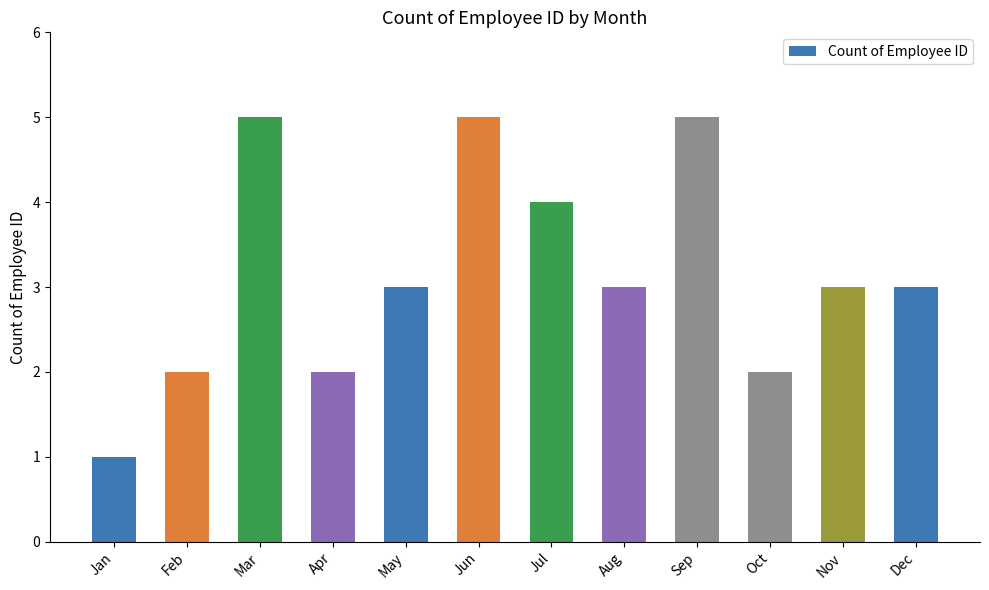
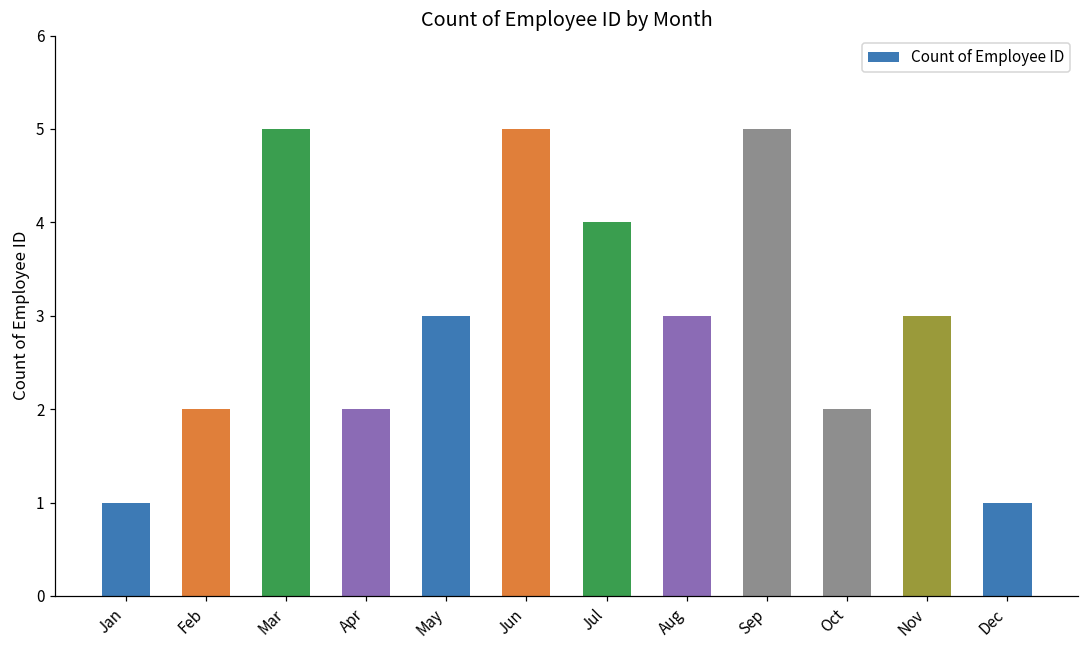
Dec: 3 -> 1
